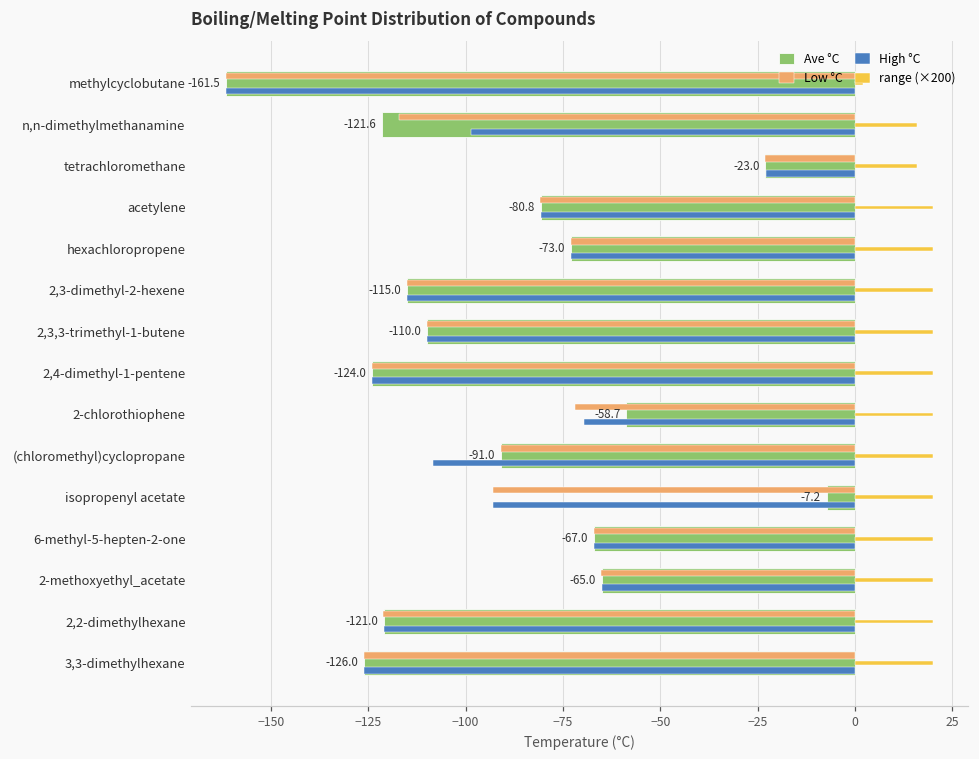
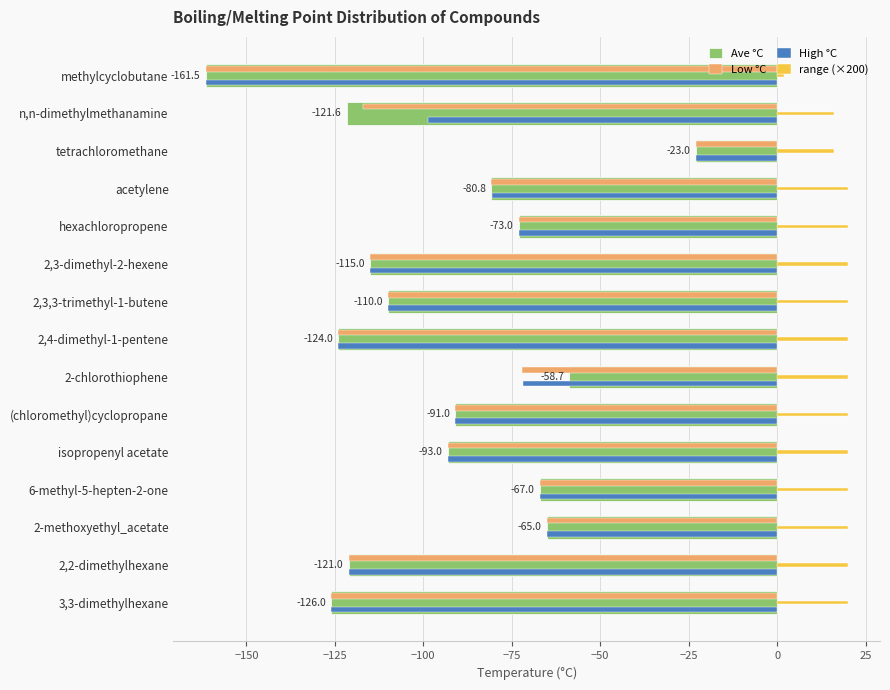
High °C, 2-chlorothiophene: -70 -> -72
High °C, (chloromethyl)cyclopropane: -108 -> -91
Ave °C, isopropenyl acetate: -7.2 -> -93.0
